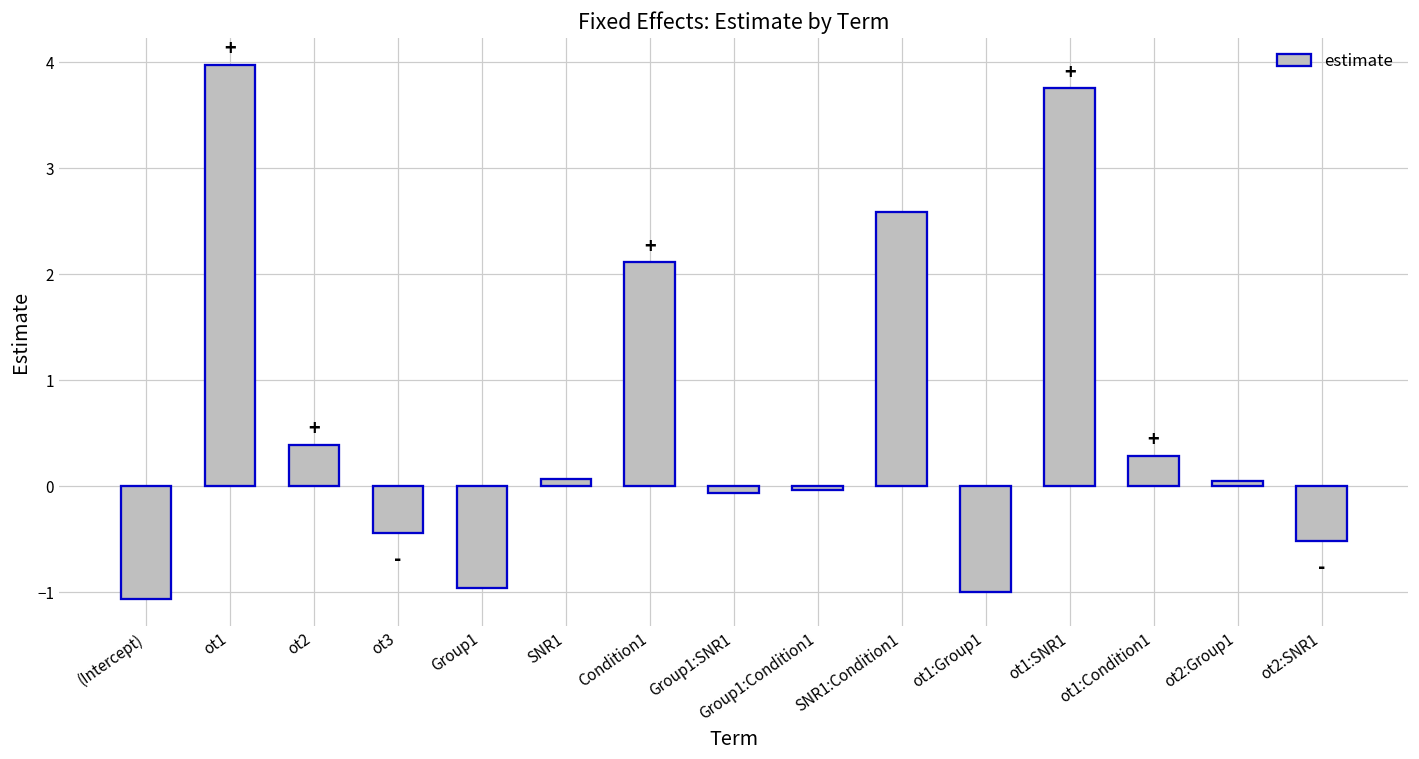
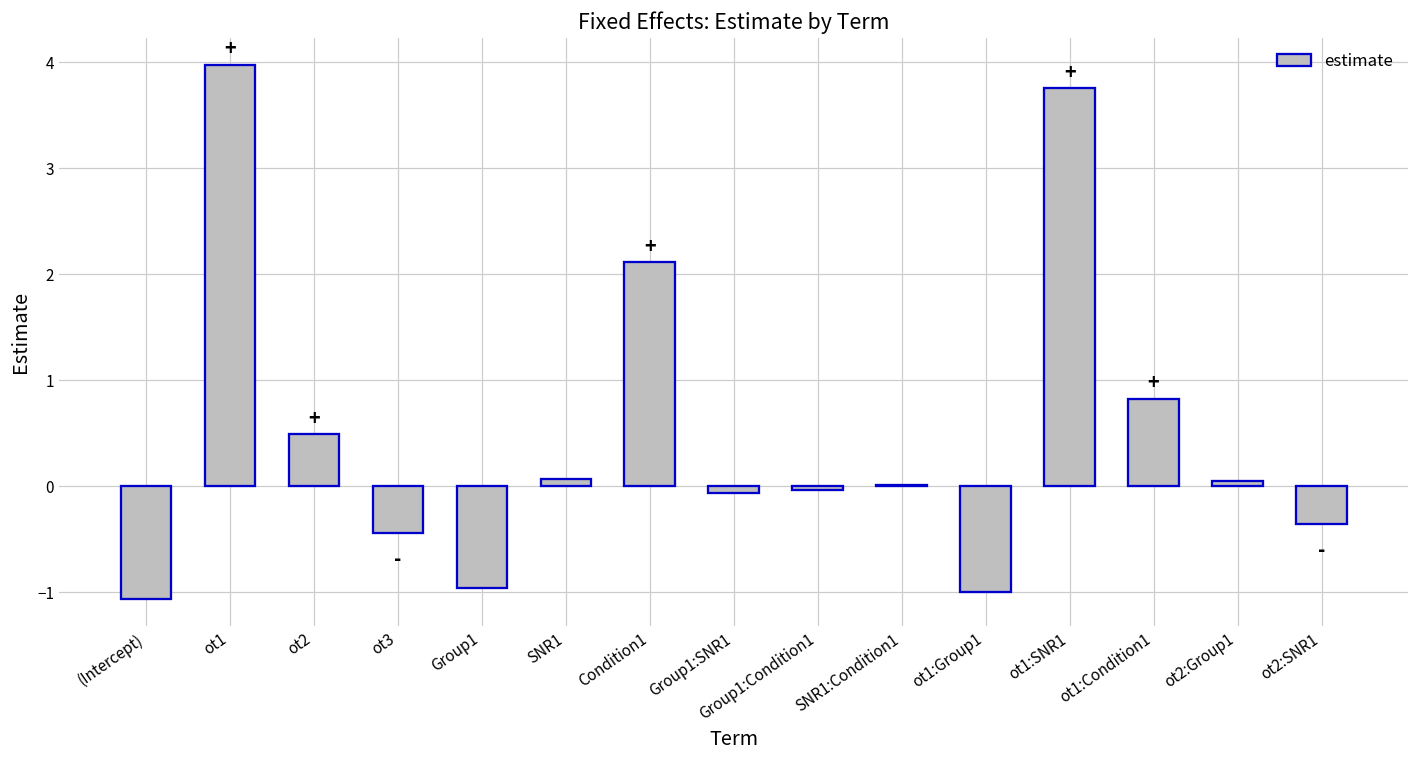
ot2: 0.4 -> 0.5
SNR1:Condition1: 2.6 -> 0.0
ot1:Condition1: 0.3 -> 0.8
ot2:SNR1: -0.5 -> -0.4
